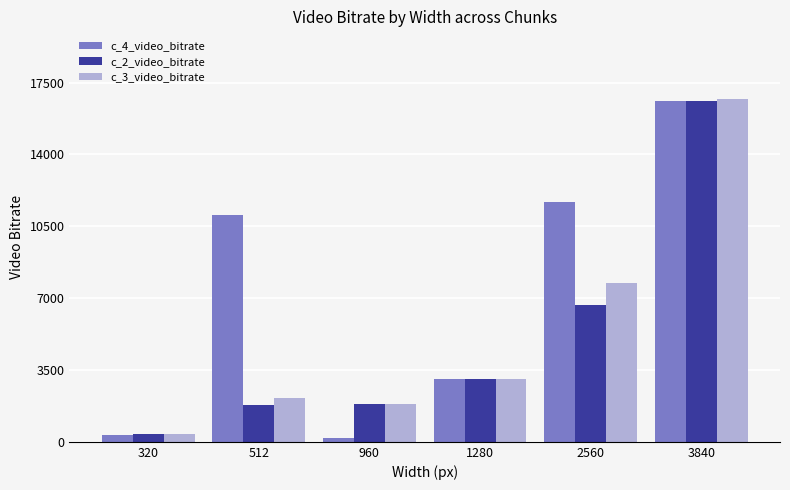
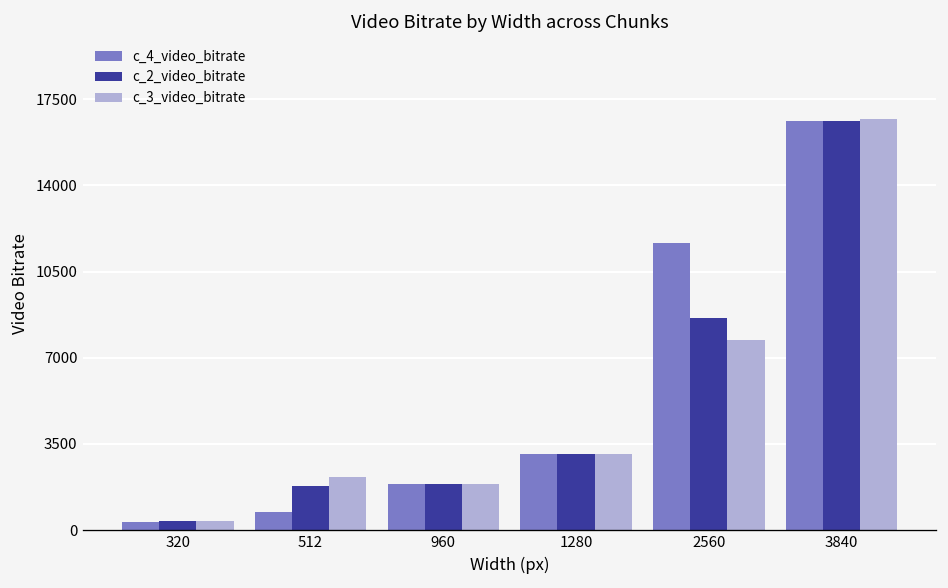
c_4_video_bitrate, 512: 11000 -> 700
c_4_video_bitrate, 960: 200 -> 1900
c_2_video_bitrate, 2560: 6700 -> 8600
